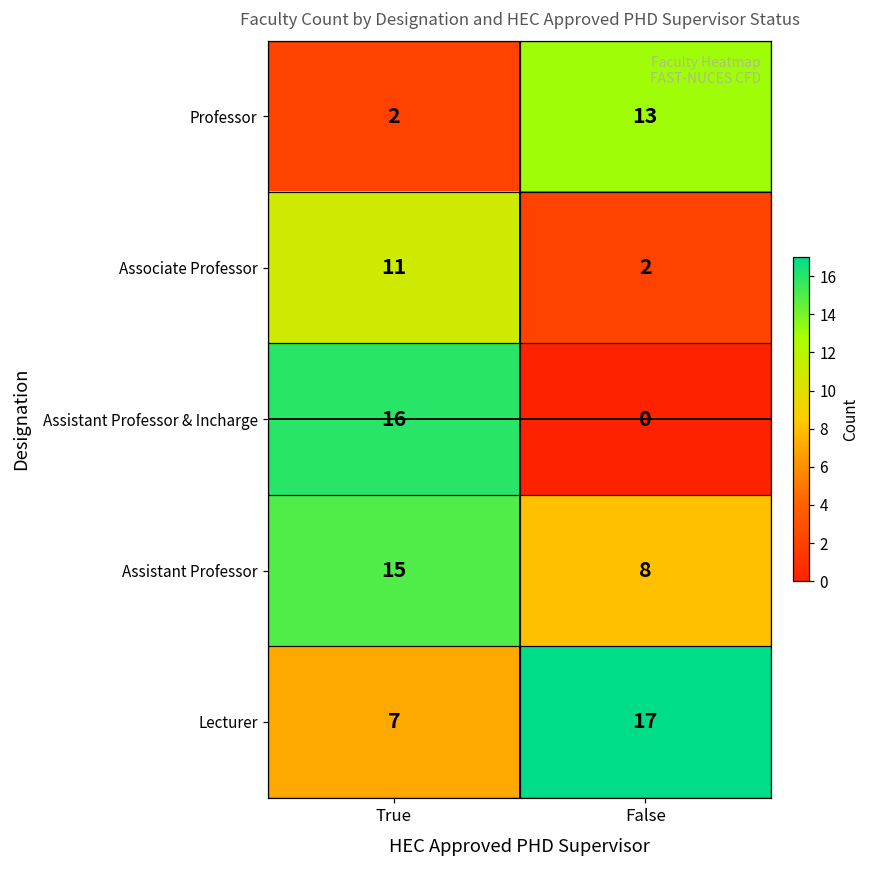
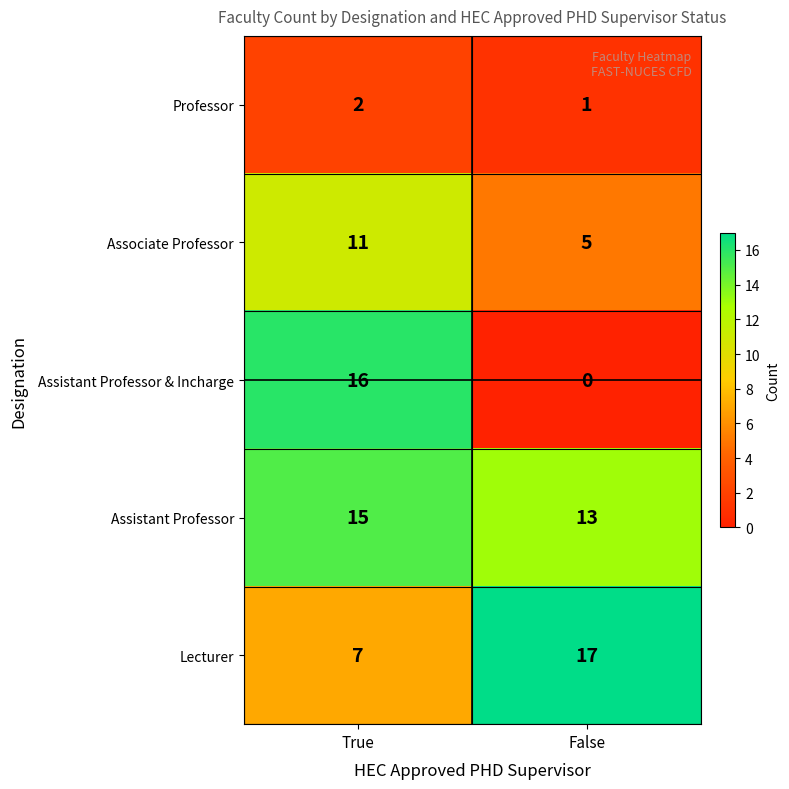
Professor, False: 13 -> 1
Associate Professor, False: 2 -> 5
Assistant Professor, False: 8 -> 13
